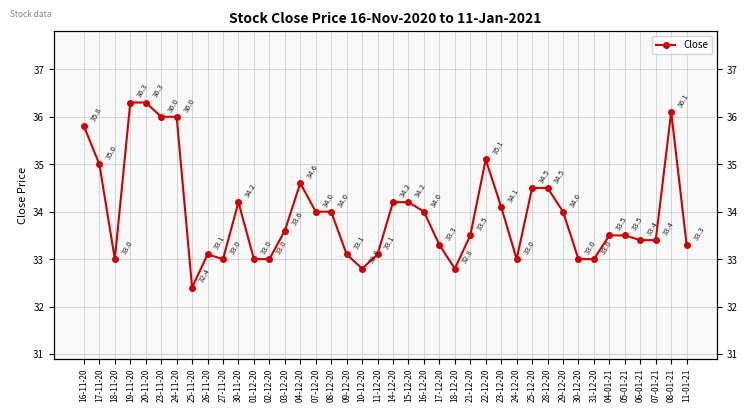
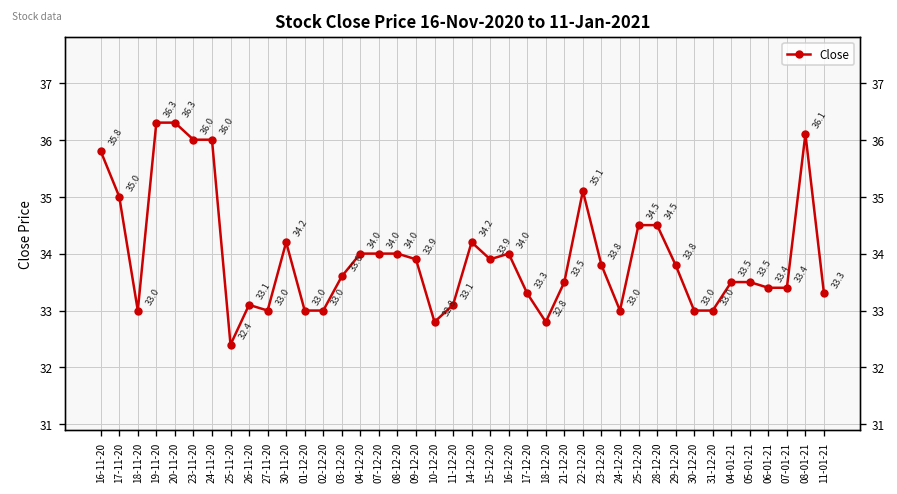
04-12-20: 34.6 -> 34.0
09-12-20: 33.1 -> 33.9
15-12-20: 34.2 -> 33.9
23-12-20: 34.1 -> 33.8
29-12-20: 34.0 -> 33.8
